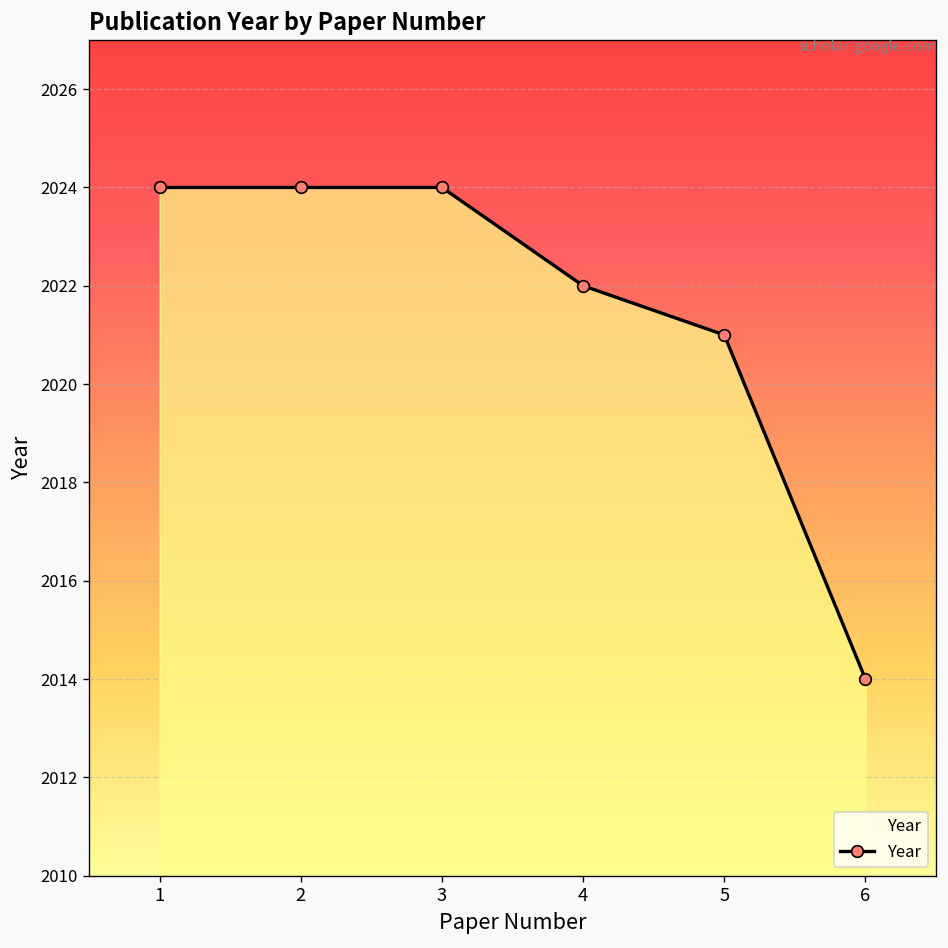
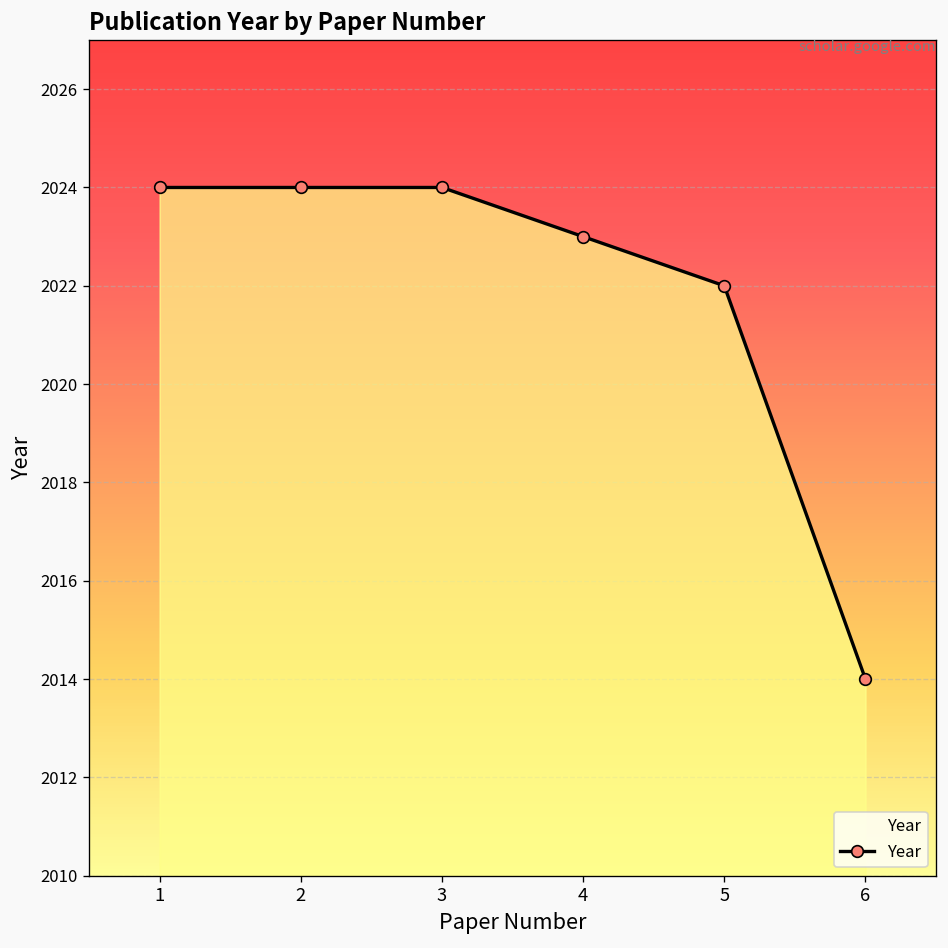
4: 2022 -> 2023
5: 2021 -> 2022
